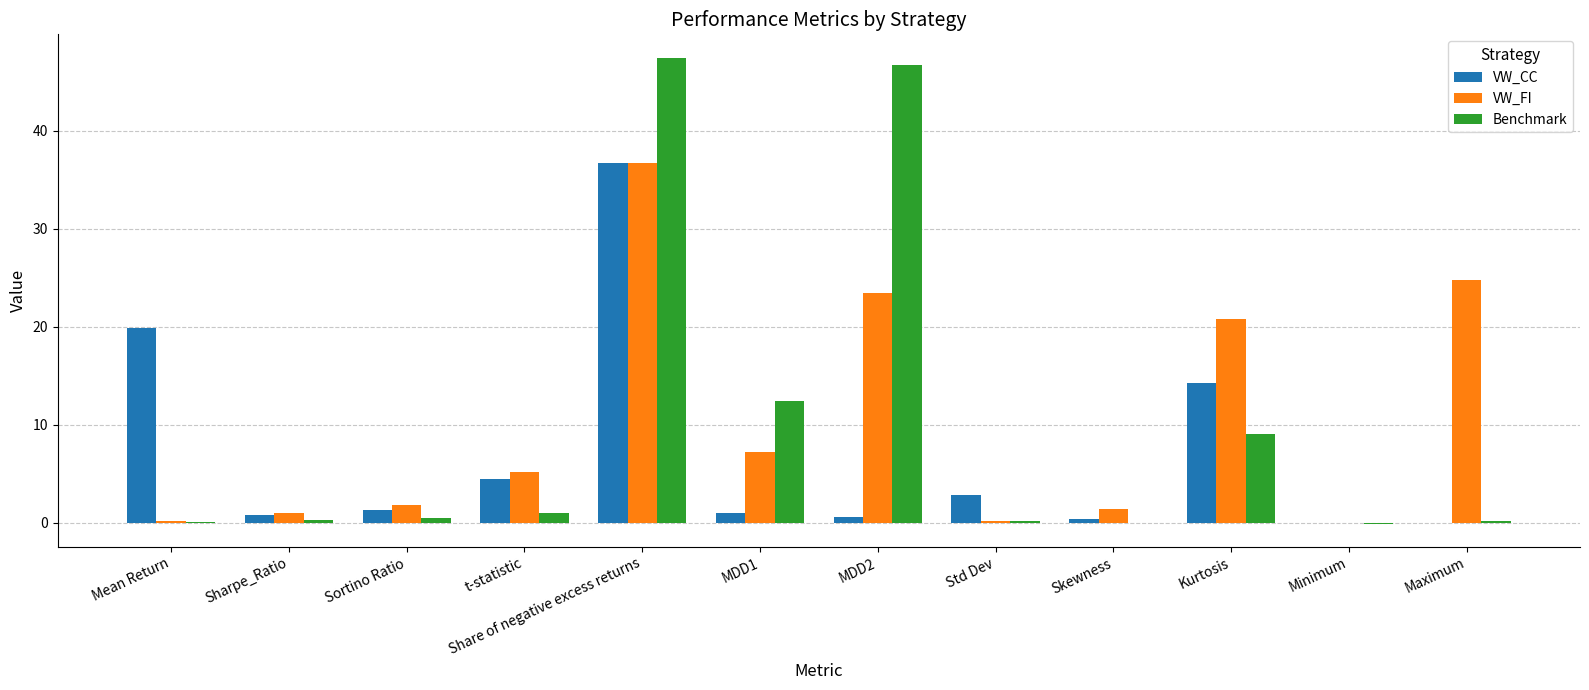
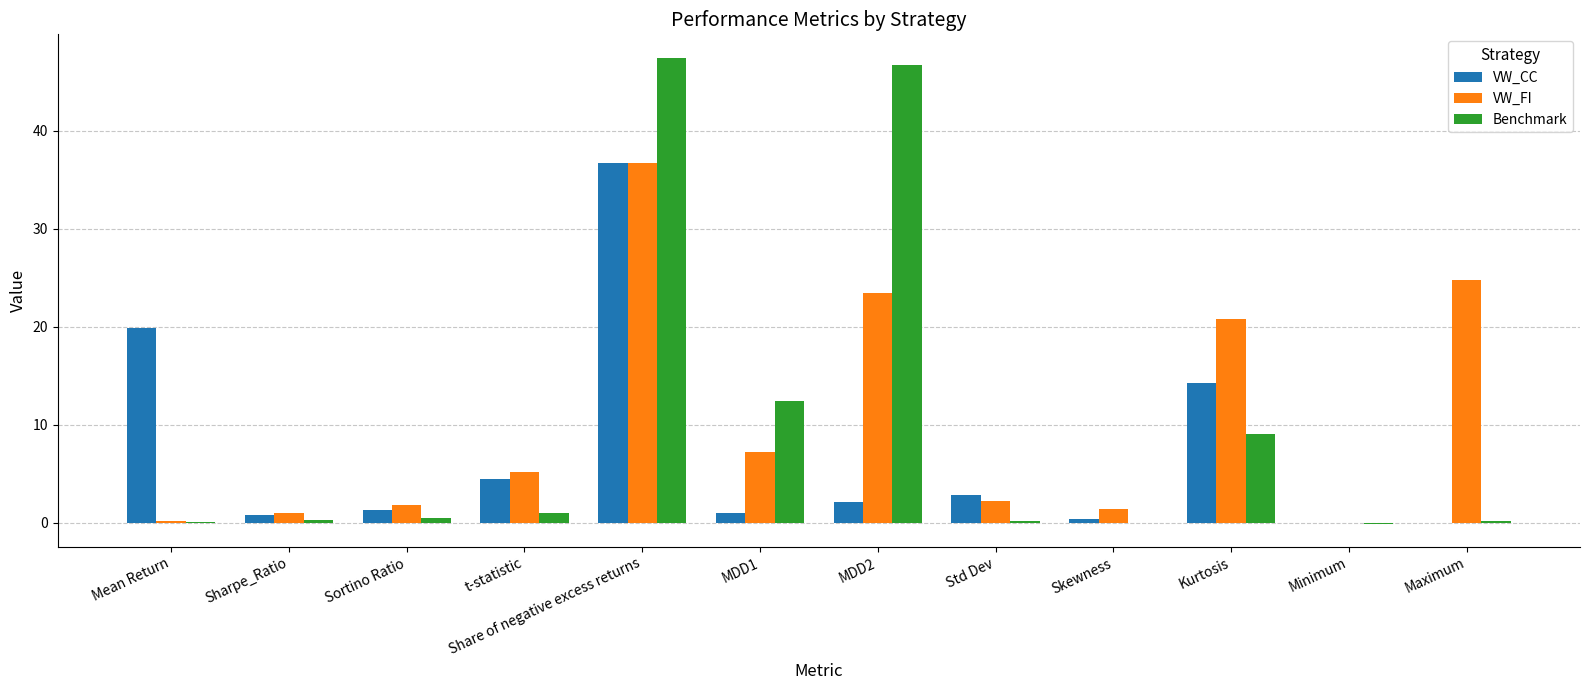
VW_CC, MDD2: 1 -> 2
VW_FI, Std Dev: 0 -> 2
